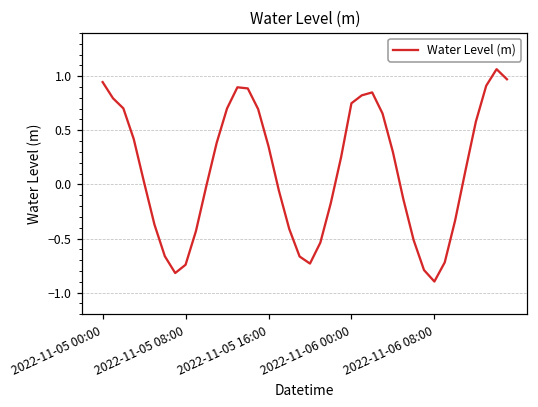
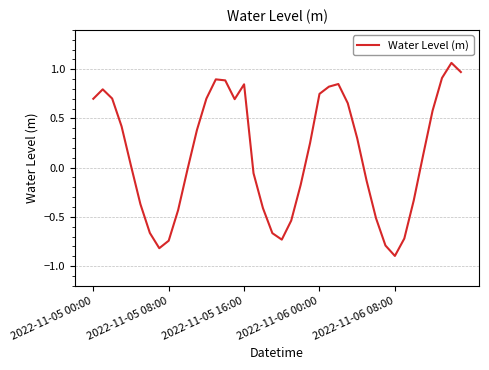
2022-11-05 00:00: 0.9 -> 0.7
2022-11-05 16:00: 0.4 -> 0.8
